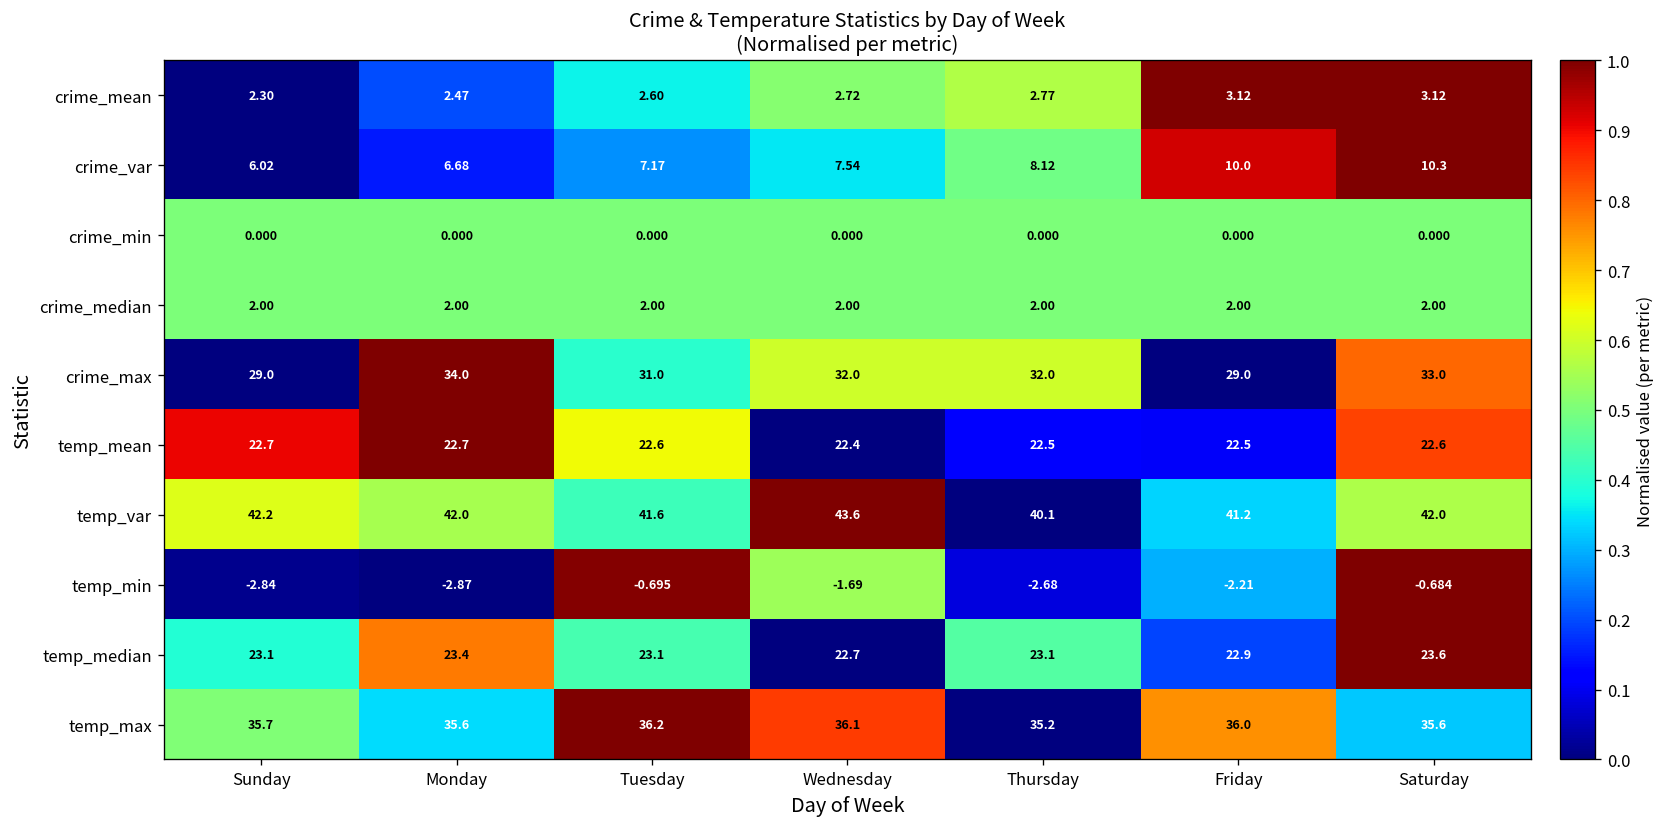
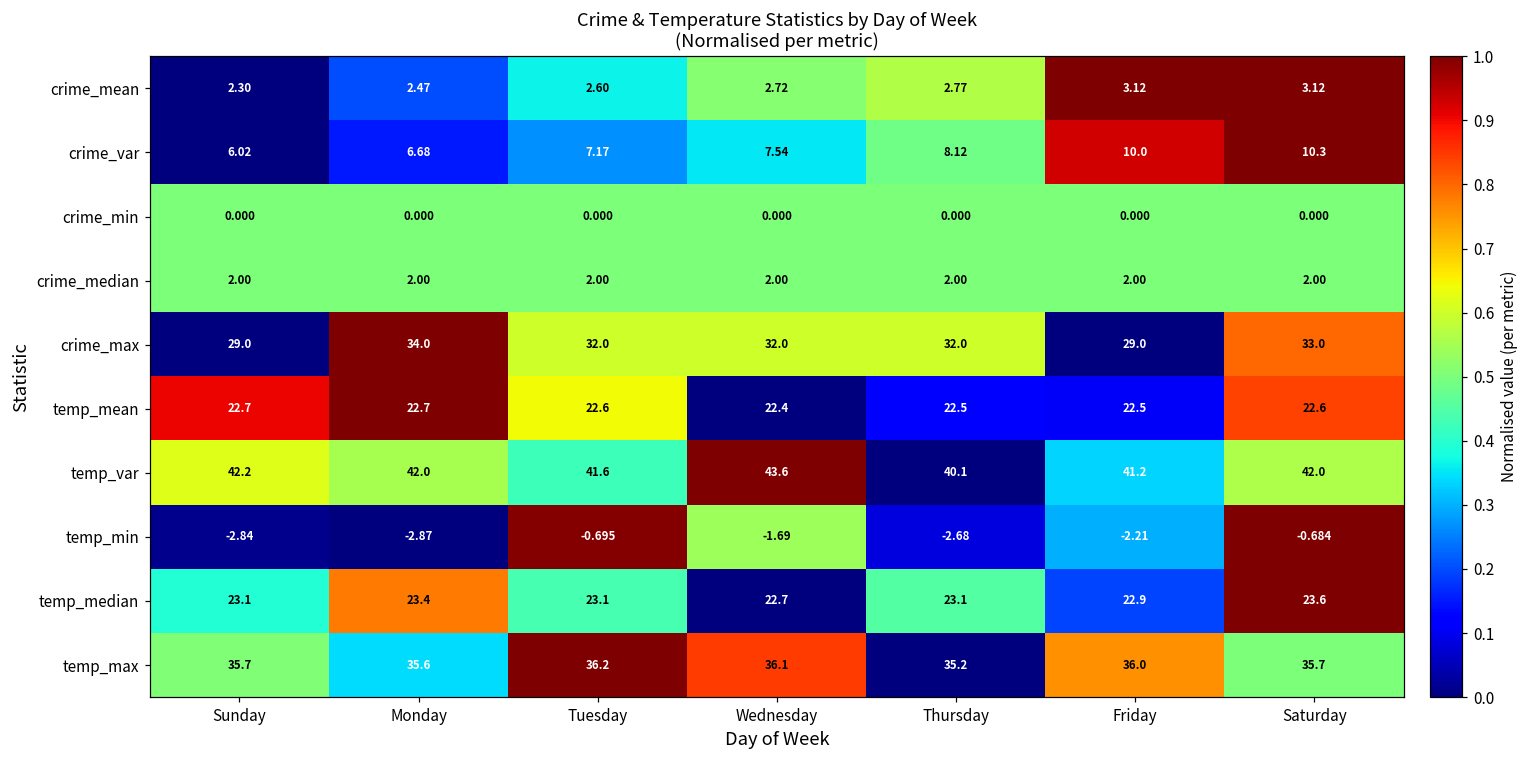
crime_max, Tuesday: 31.0 -> 32.0
temp_max, Saturday: 35.6 -> 35.7
